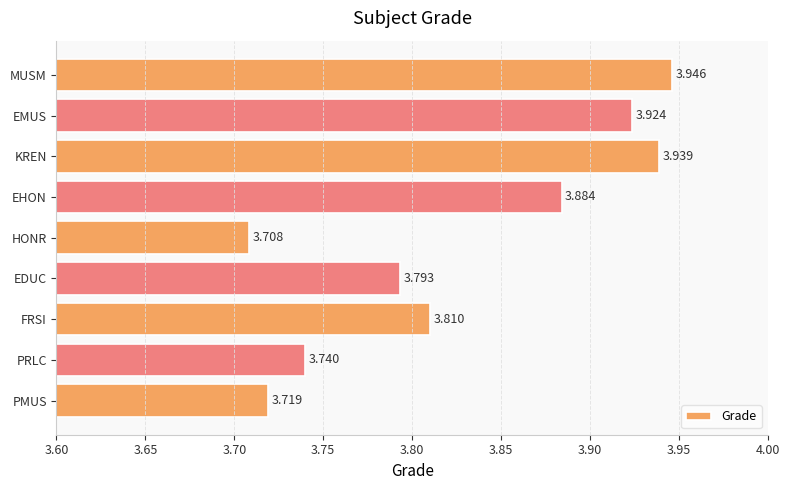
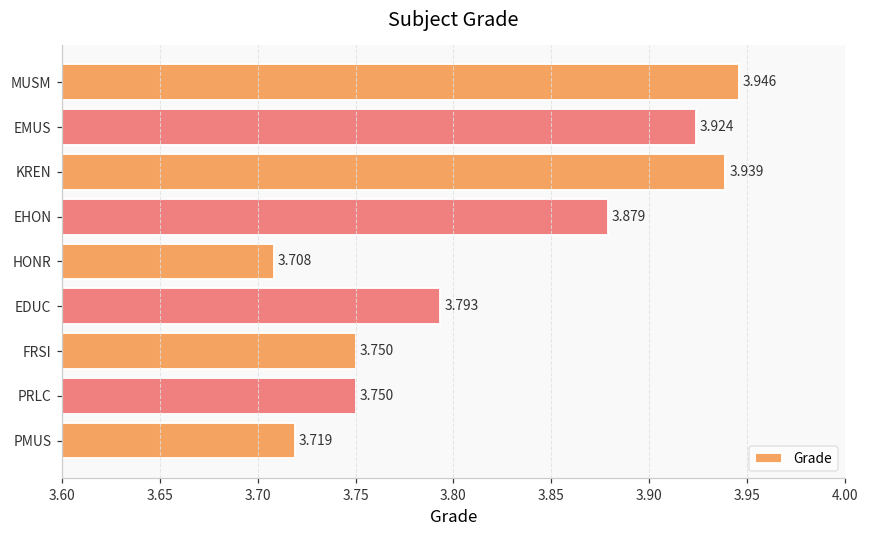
EHON: 3.884 -> 3.879
FRSI: 3.810 -> 3.750
PRLC: 3.740 -> 3.750
